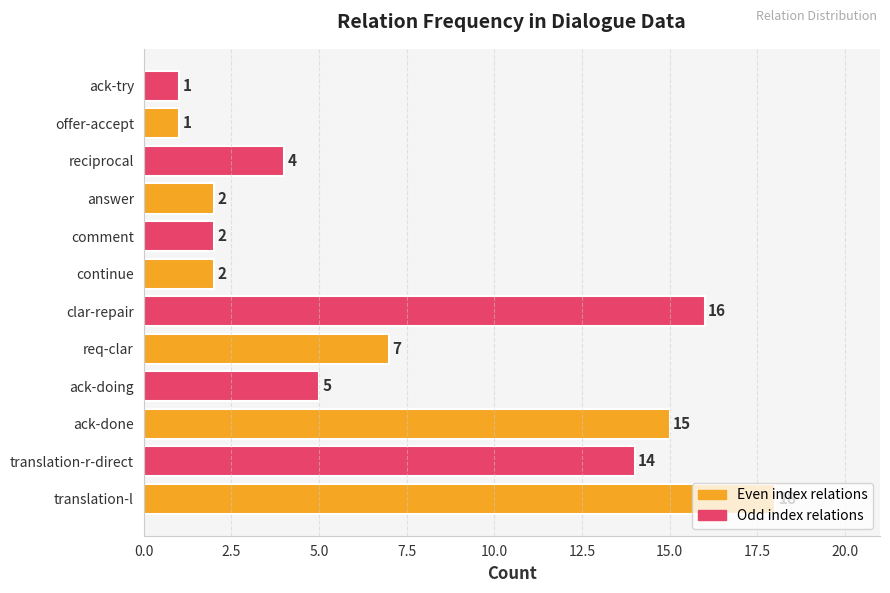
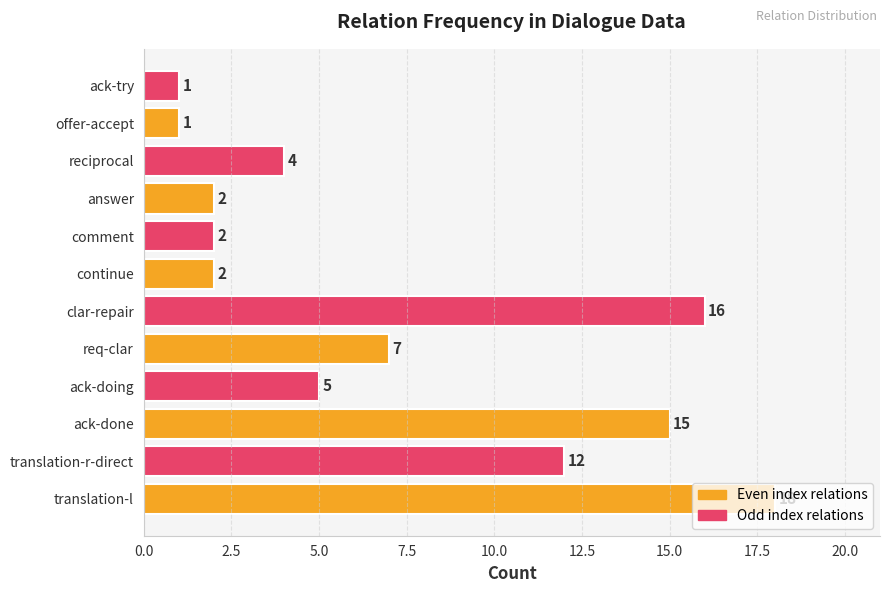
translation-r-direct: 14 -> 12
